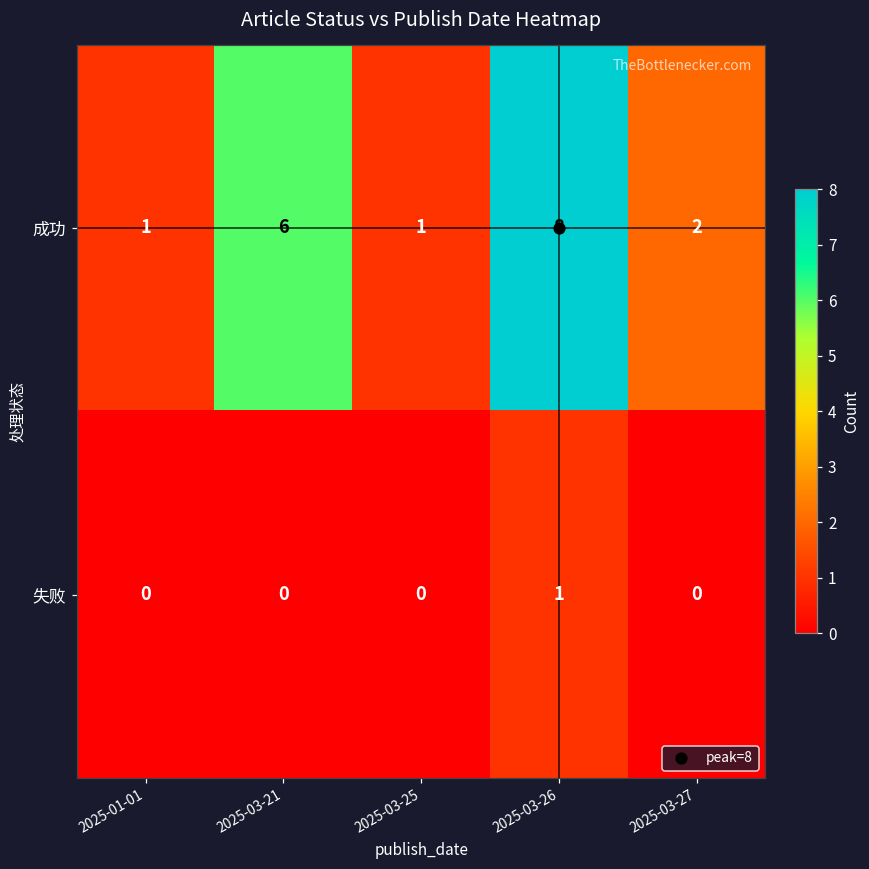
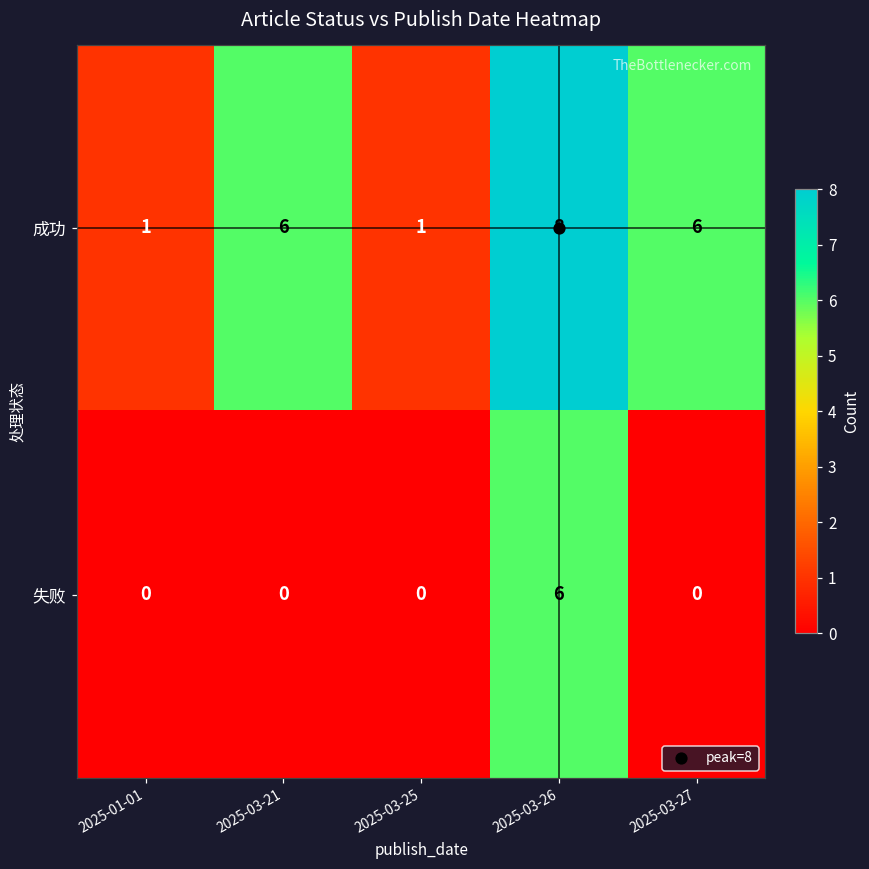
成功, 2025-03-27: 2 -> 6
失败, 2025-03-26: 1 -> 6
